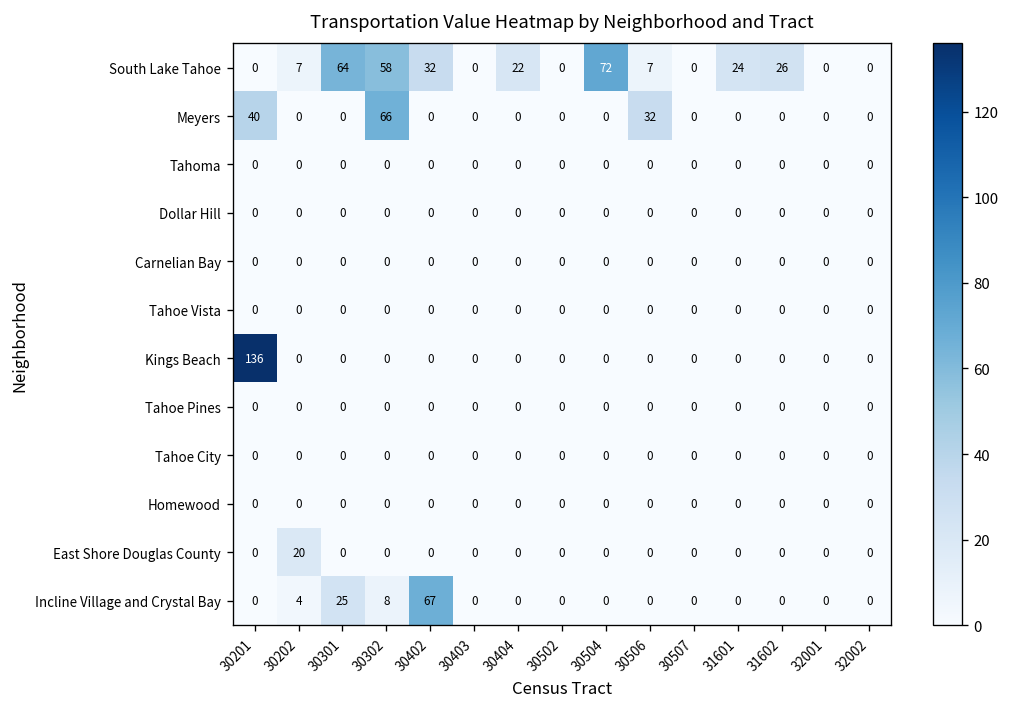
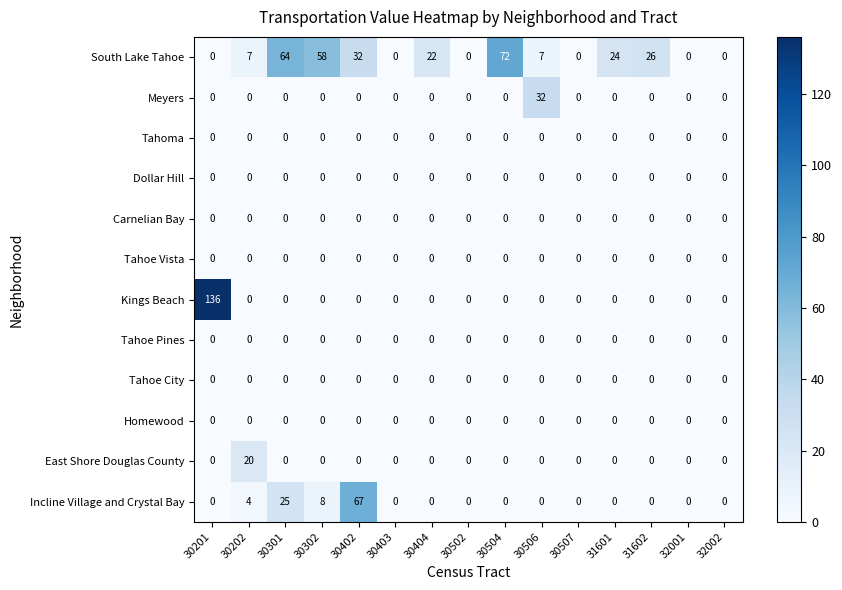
Meyers, 30201: 40 -> 0
Meyers, 30302: 66 -> 0
